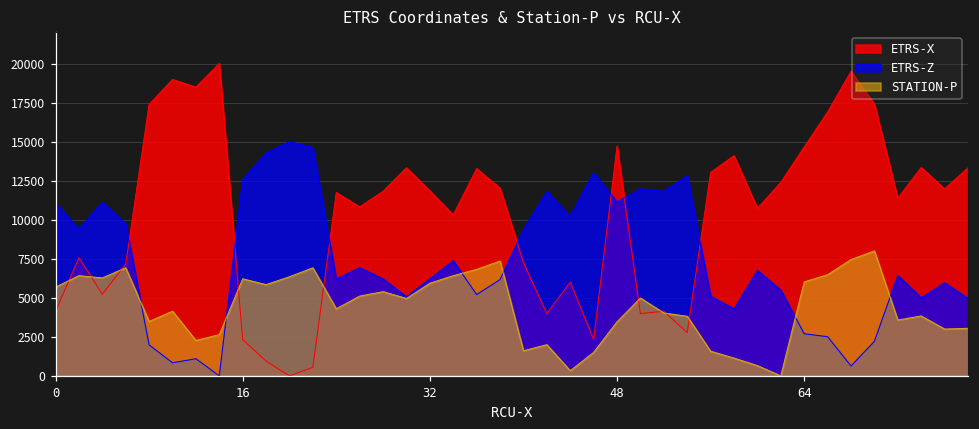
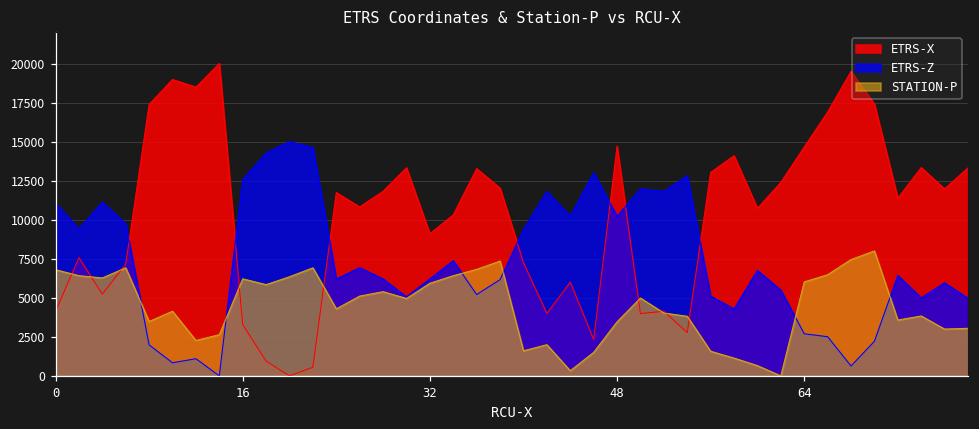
STATION-P, 0: 5700 -> 6800
ETRS-X, 16: 2300 -> 3300
ETRS-X, 32: 11800 -> 9100
ETRS-Z, 48: 11100 -> 10200
